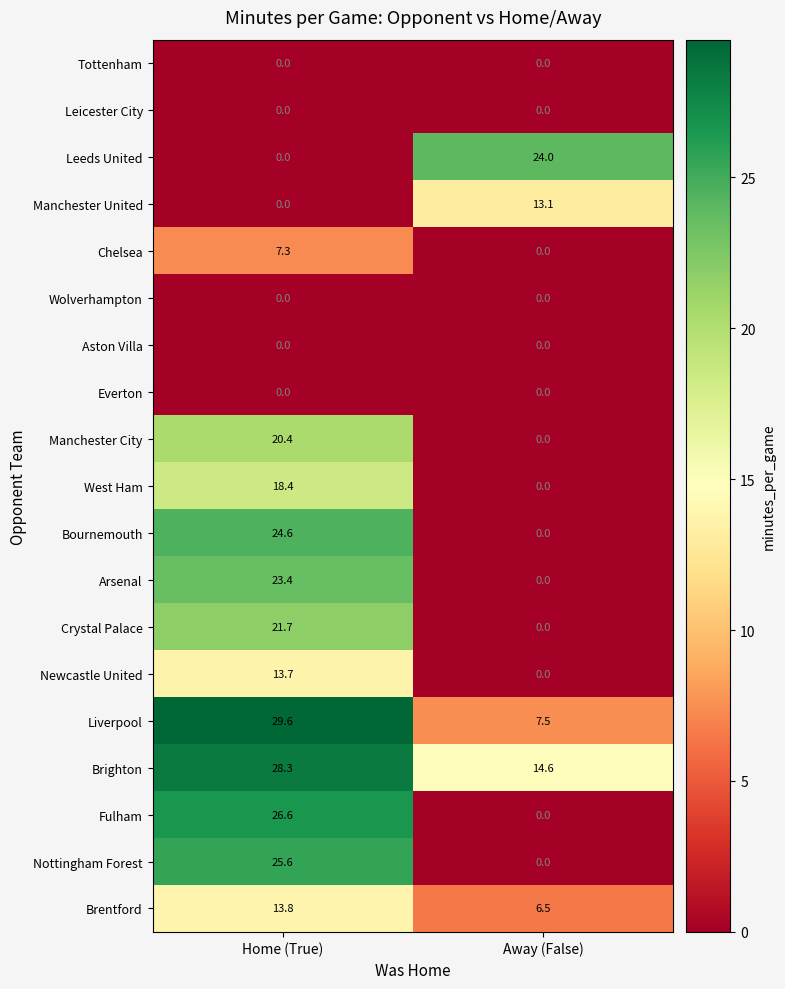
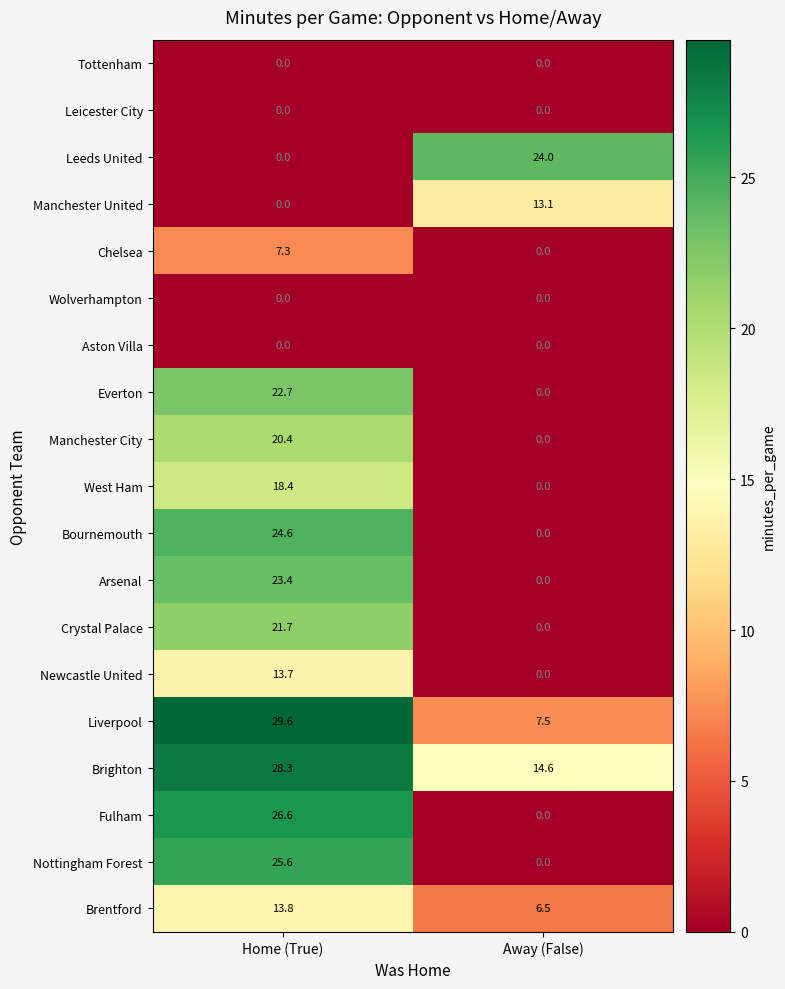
Everton, Home (True): 0.0 -> 22.7
